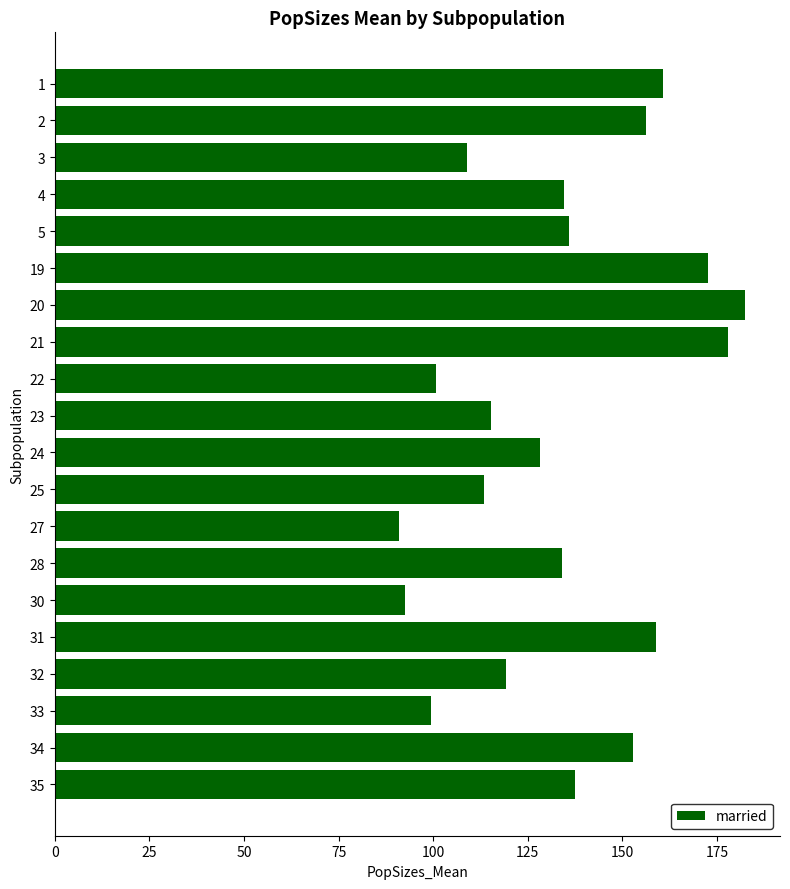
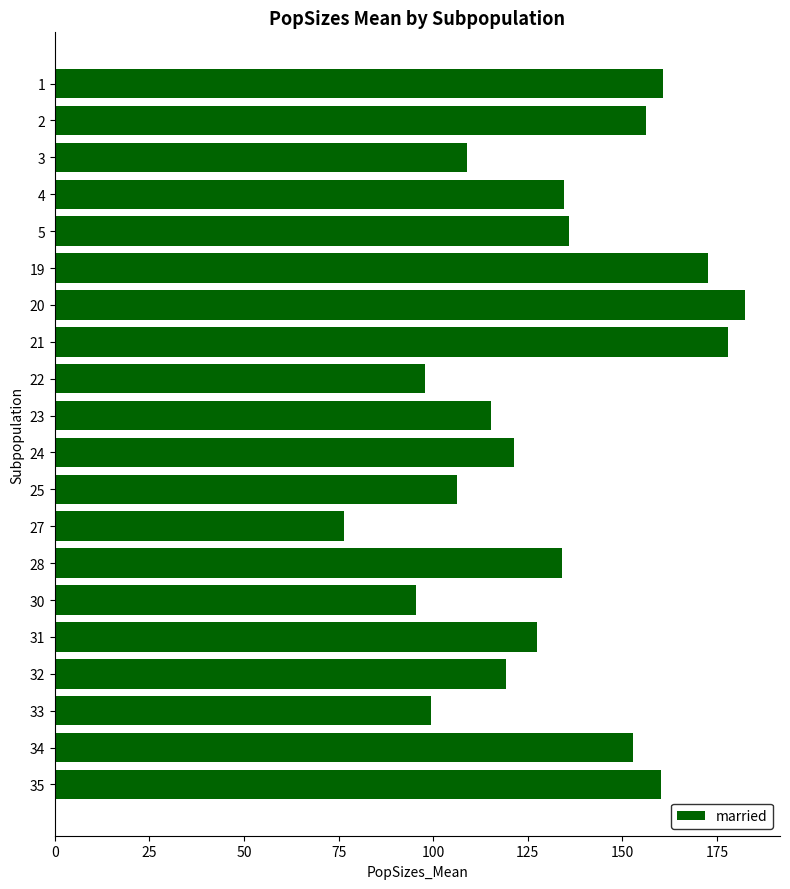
22: 101 -> 98
24: 128 -> 121
25: 113 -> 106
27: 91 -> 76
30: 92 -> 95
31: 159 -> 128
35: 138 -> 160
